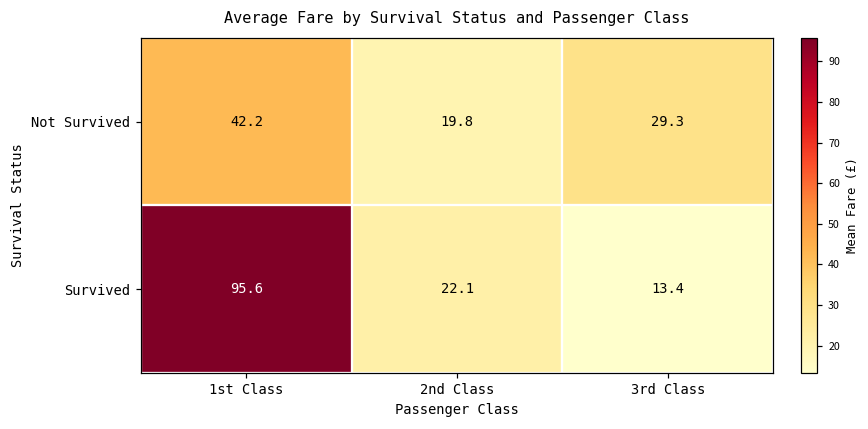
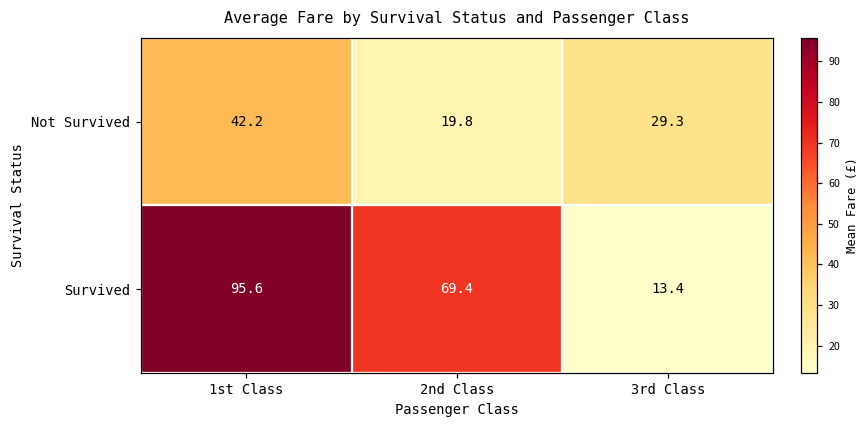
Survived, 2nd Class: 22.1 -> 69.4
